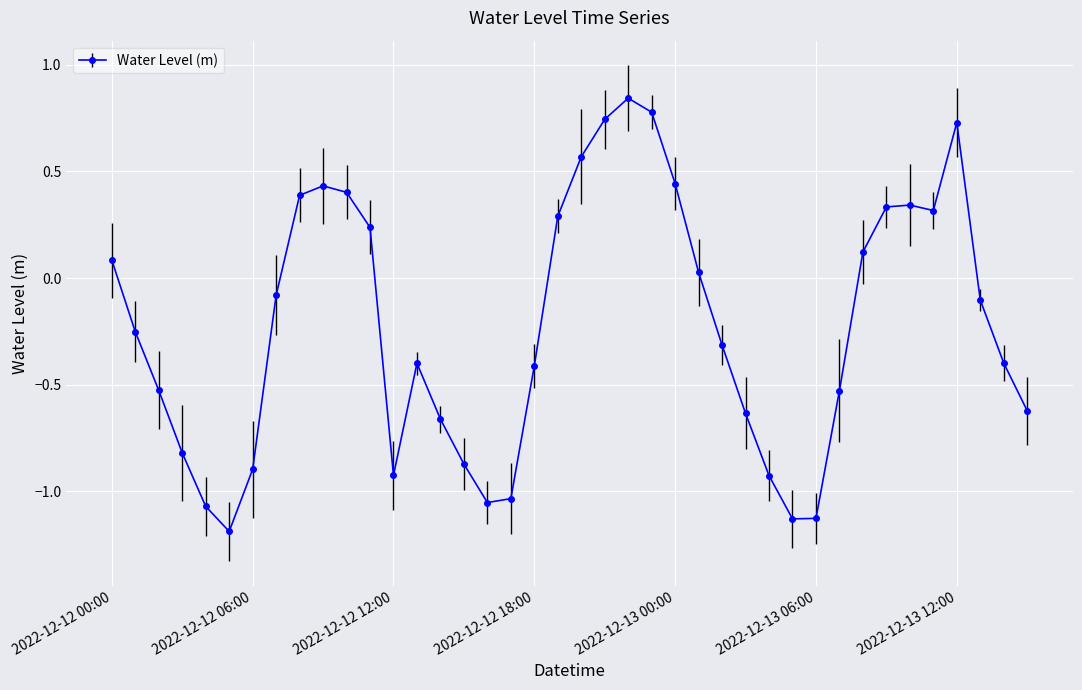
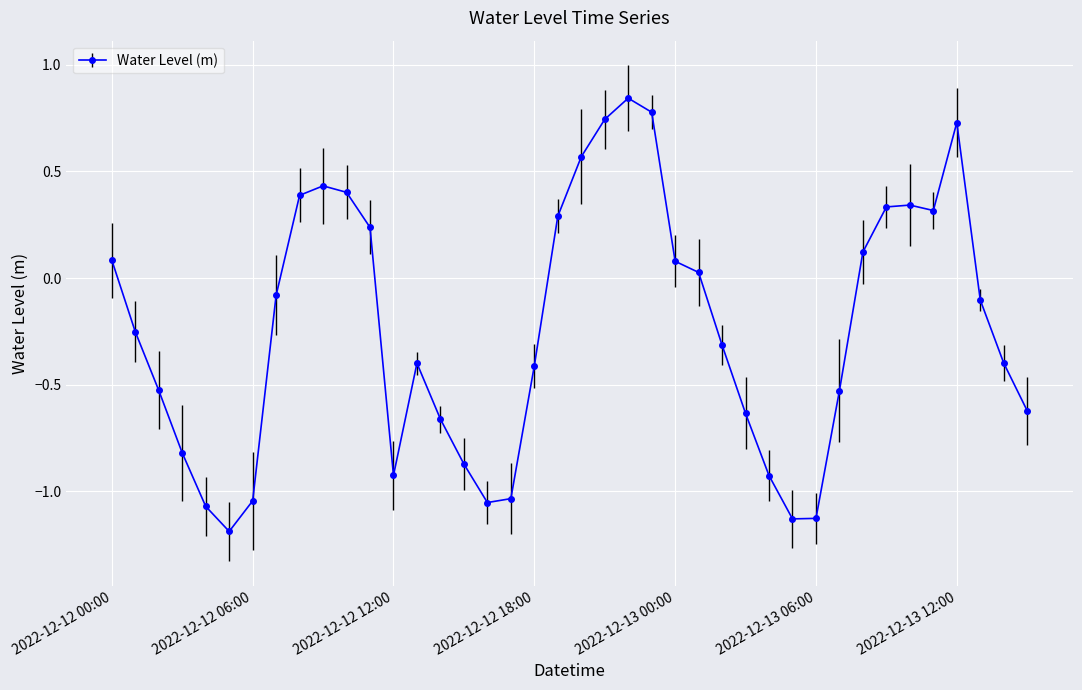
2022-12-12 06:00: -0.90 -> -1.04
2022-12-13 00:00: 0.44 -> 0.08
